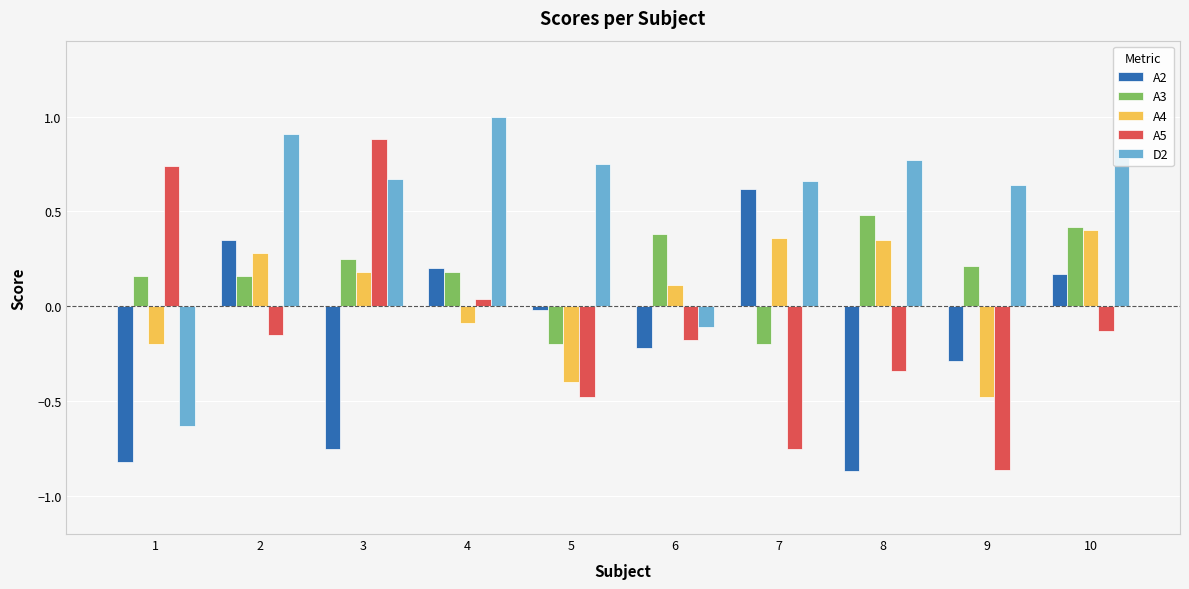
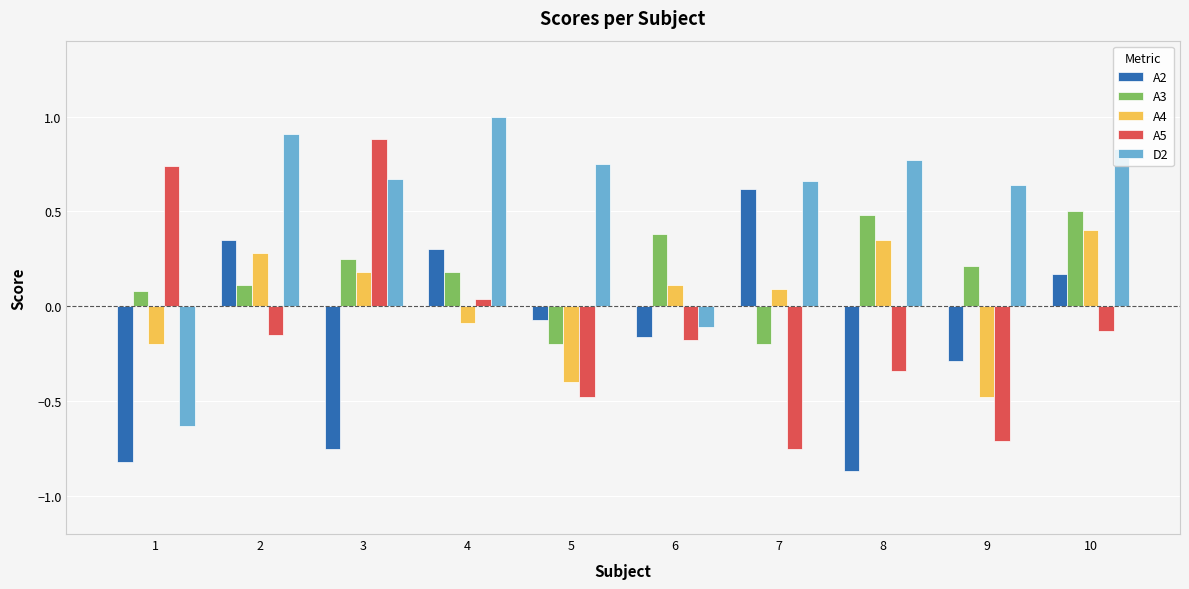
A3, 1: 0.16 -> 0.08
A3, 2: 0.16 -> 0.11
A2, 4: 0.2 -> 0.3
A2, 5: -0.02 -> -0.07
A2, 6: -0.22 -> -0.16
A4, 7: 0.36 -> 0.09
A5, 9: -0.86 -> -0.71
A3, 10: 0.42 -> 0.50
